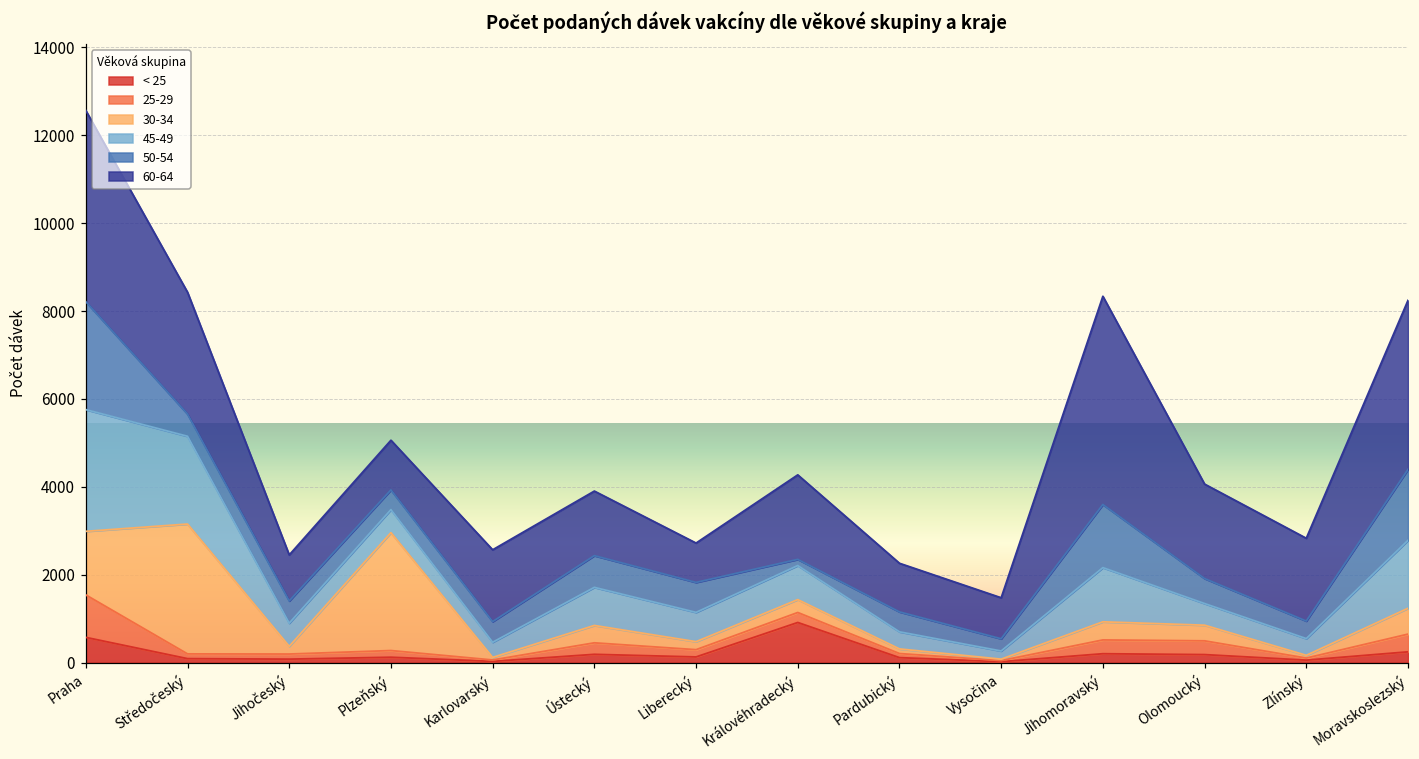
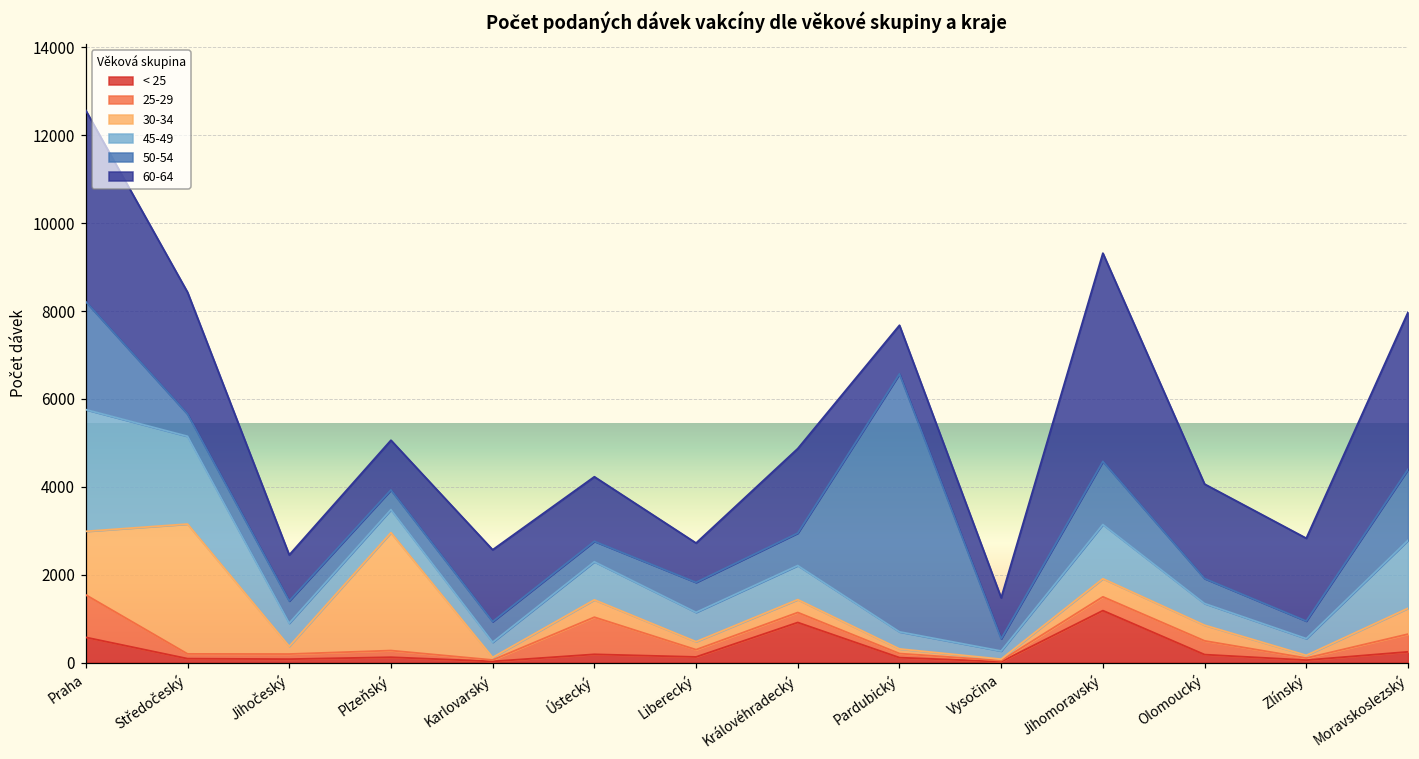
25-29, Ústecký: 300 -> 800
50-54, Ústecký: 700 -> 500
50-54, Královéhradecký: 100 -> 700
50-54, Pardubický: 500 -> 5900
< 25, Jihomoravský: 200 -> 1200
60-64, Moravskoslezský: 3800 -> 3600
